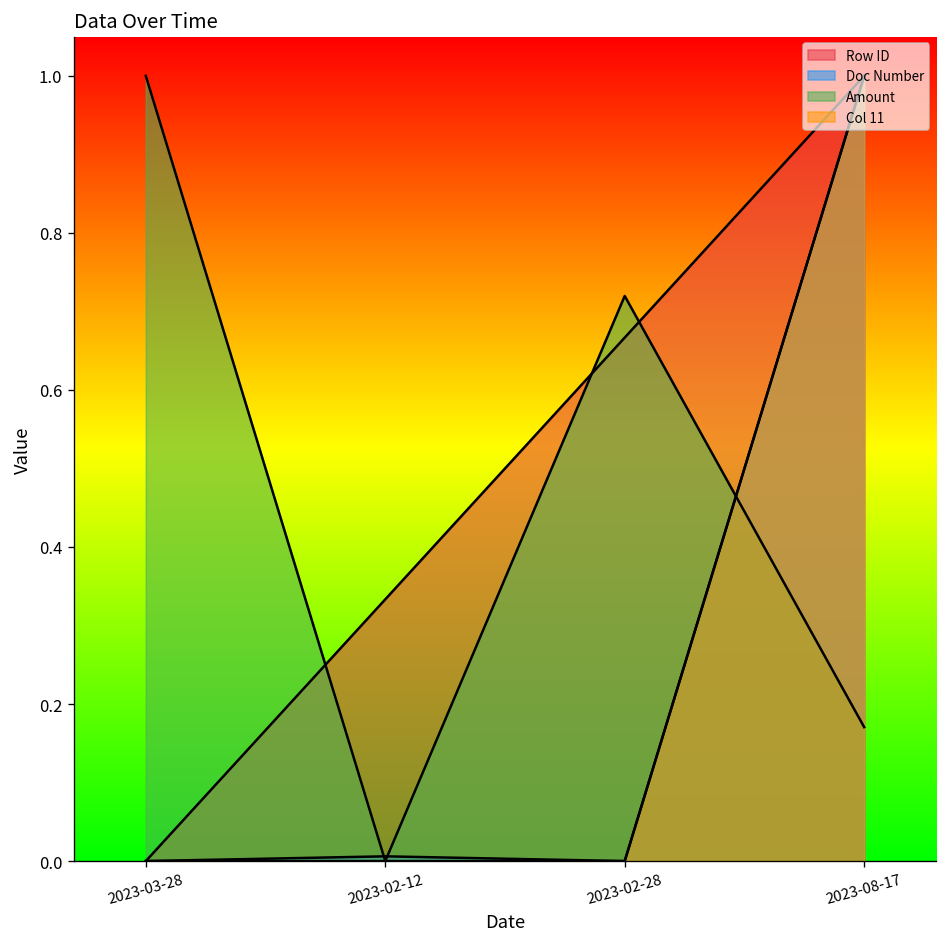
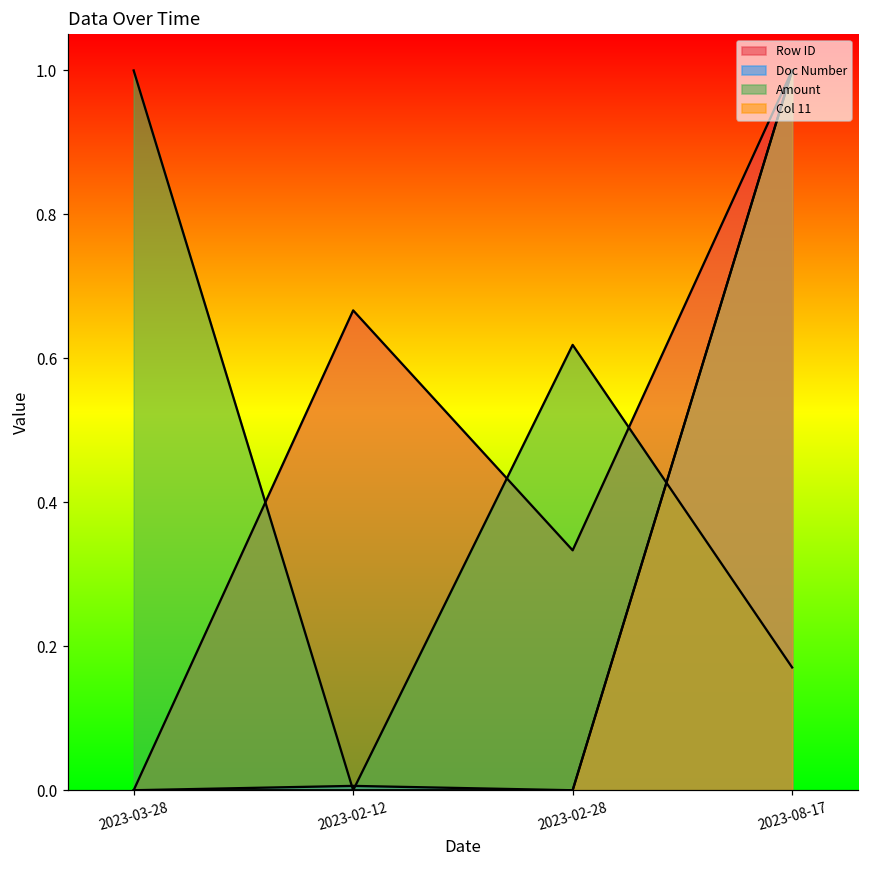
Row ID, 2023-02-12: 0.33 -> 0.67
Row ID, 2023-02-28: 0.67 -> 0.33
Amount, 2023-02-28: 0.72 -> 0.62
